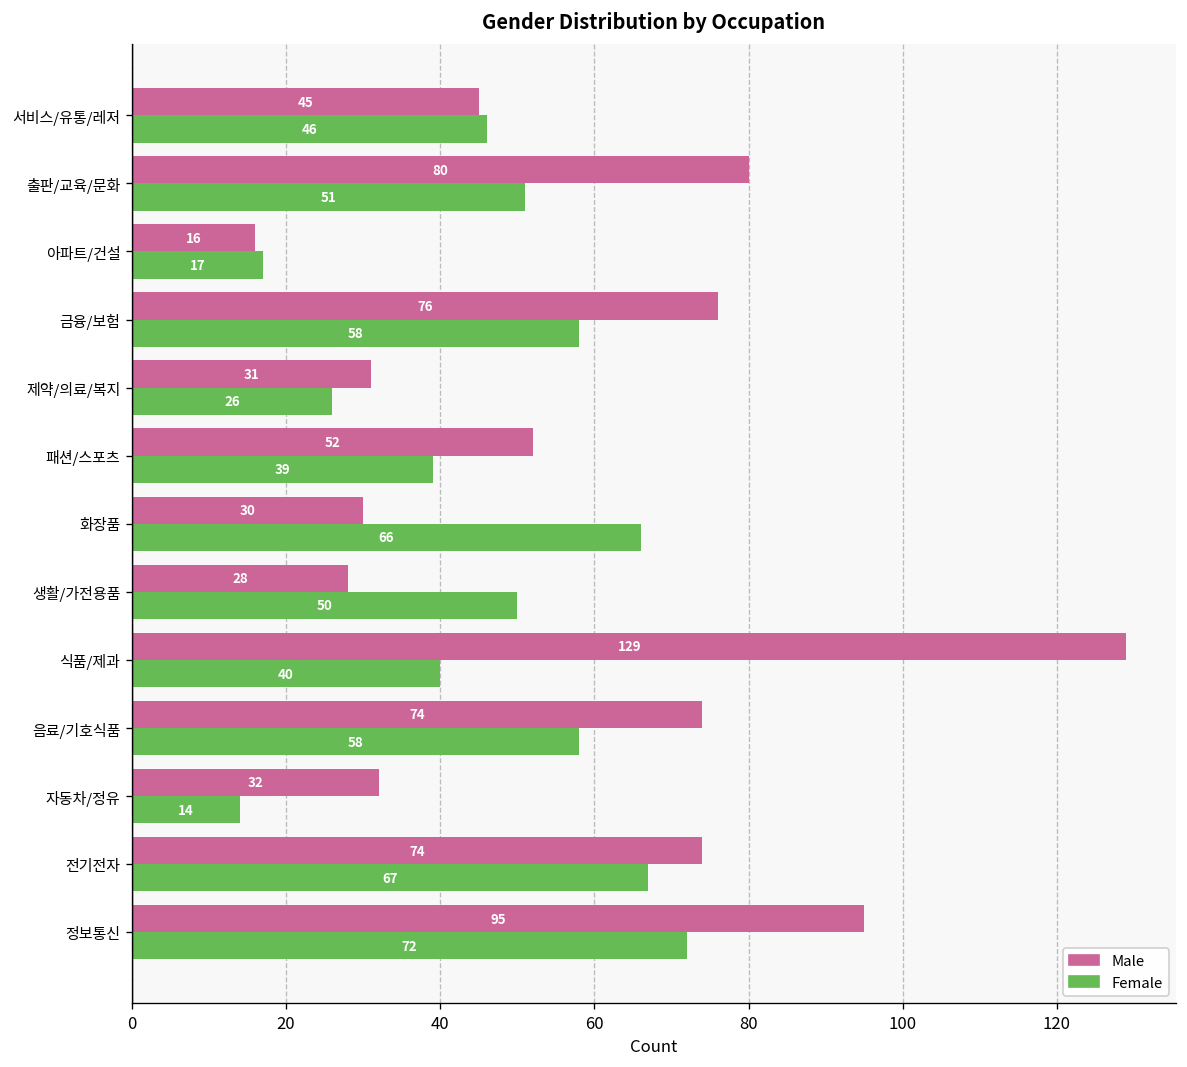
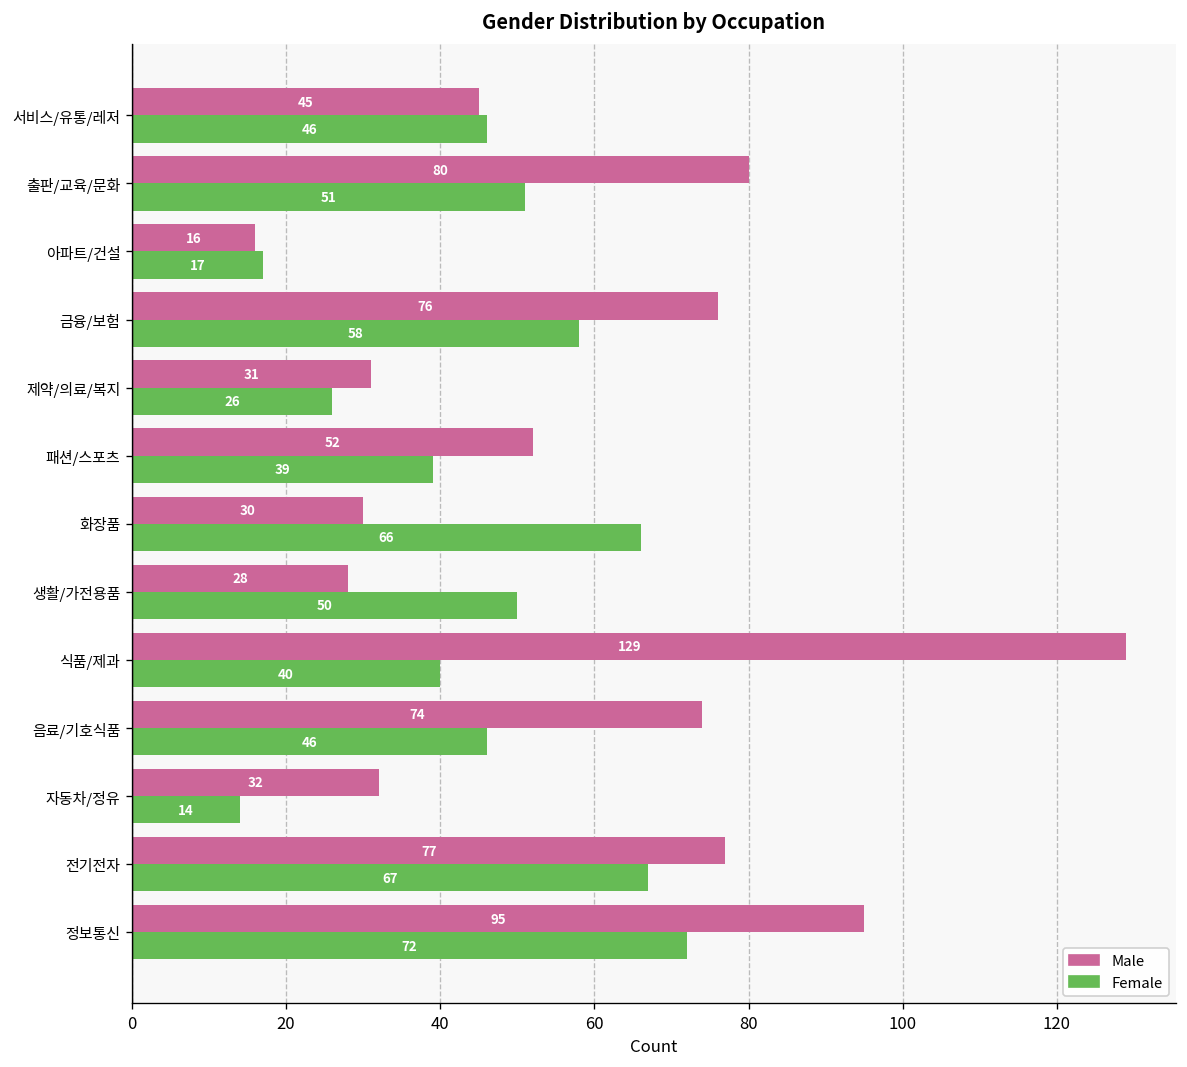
Female, 음료/기호식품: 58 -> 46
Male, 전기전자: 74 -> 77
